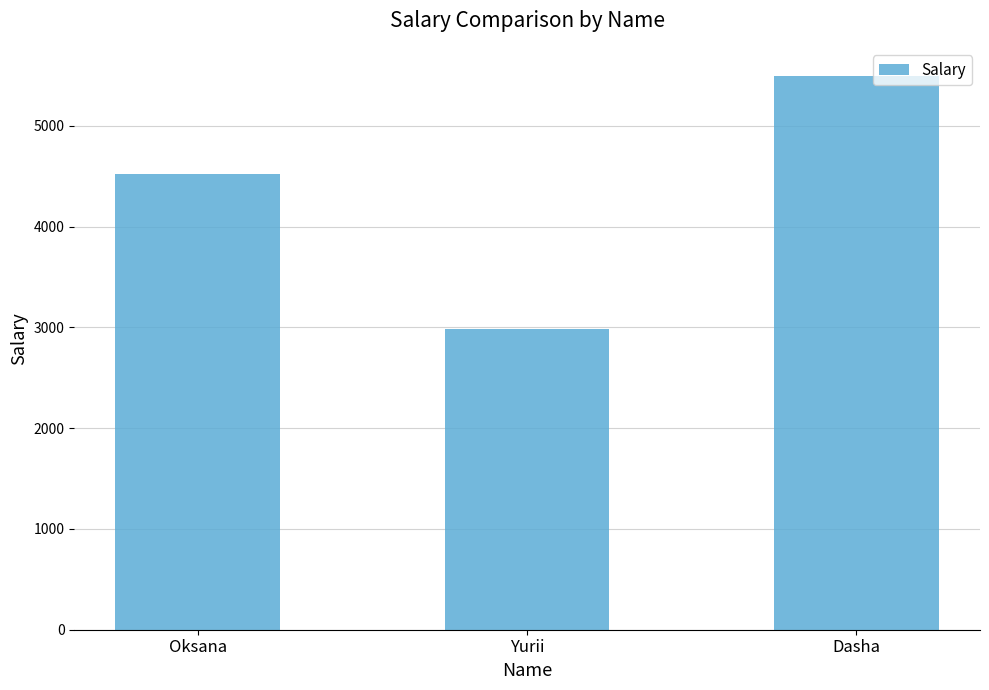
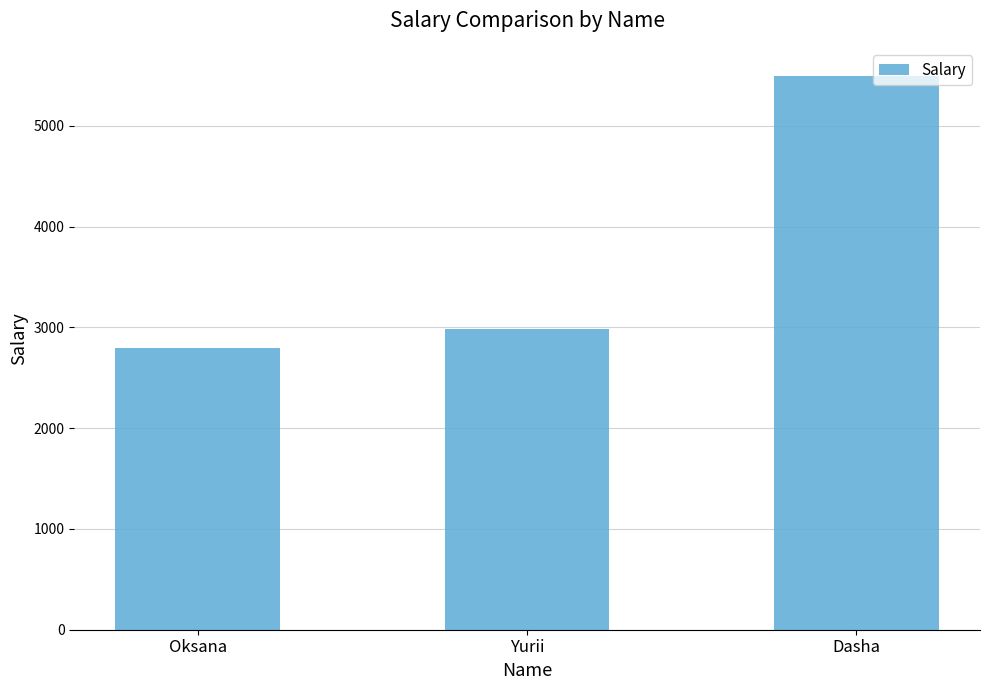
Oksana: 4520 -> 2800
